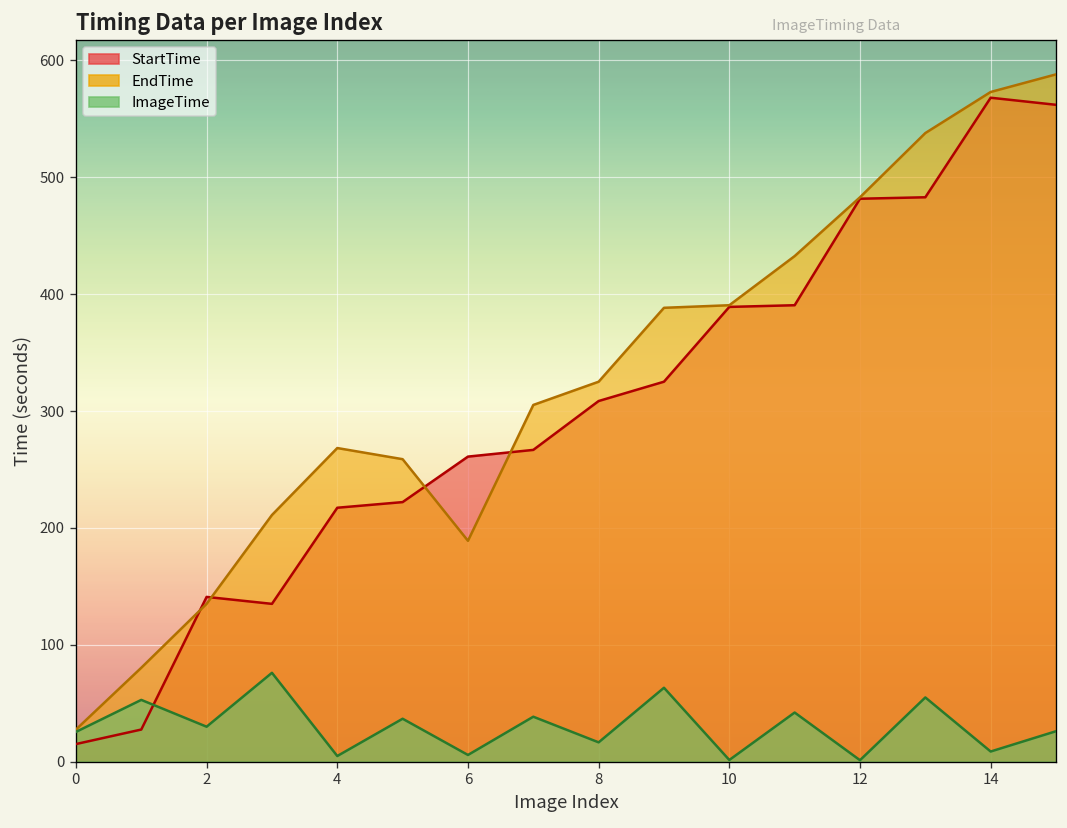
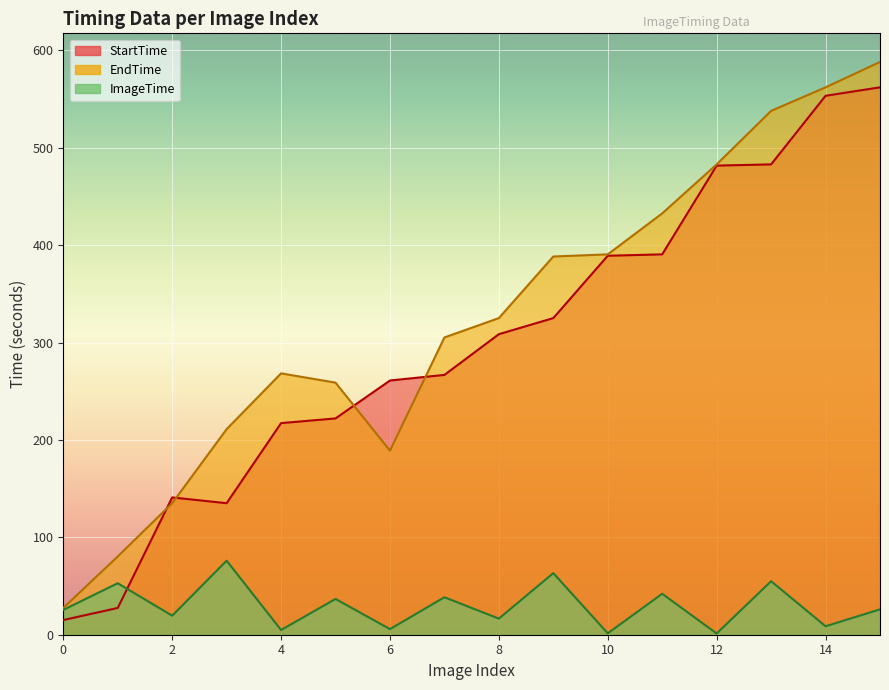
ImageTime, 2: 30 -> 20
StartTime, 14: 570 -> 550
EndTime, 14: 570 -> 560
